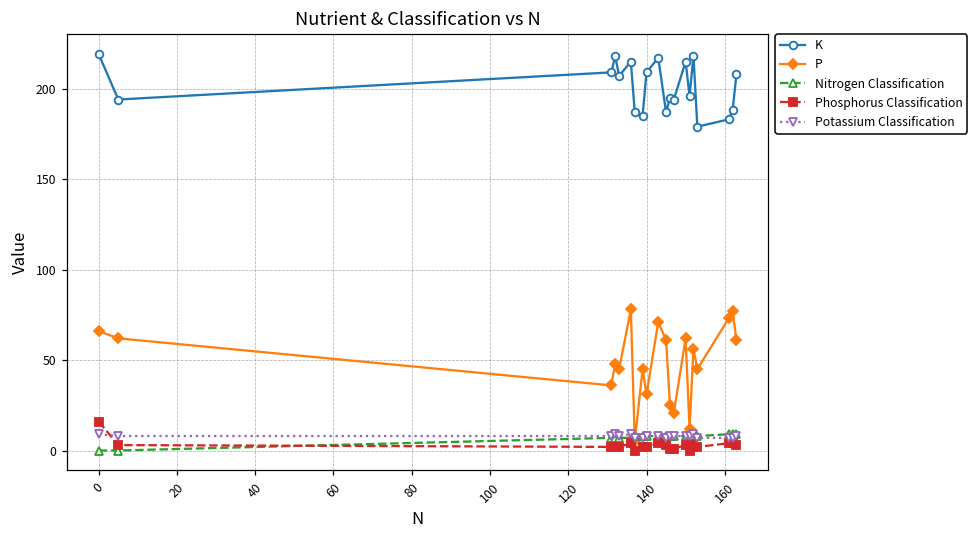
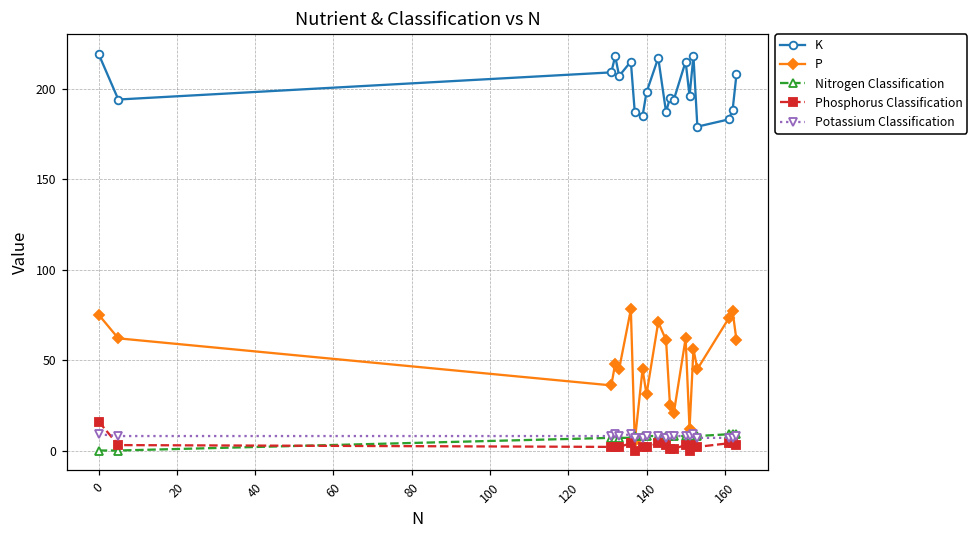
P, 0: 66 -> 75
K, 140: 209 -> 198
